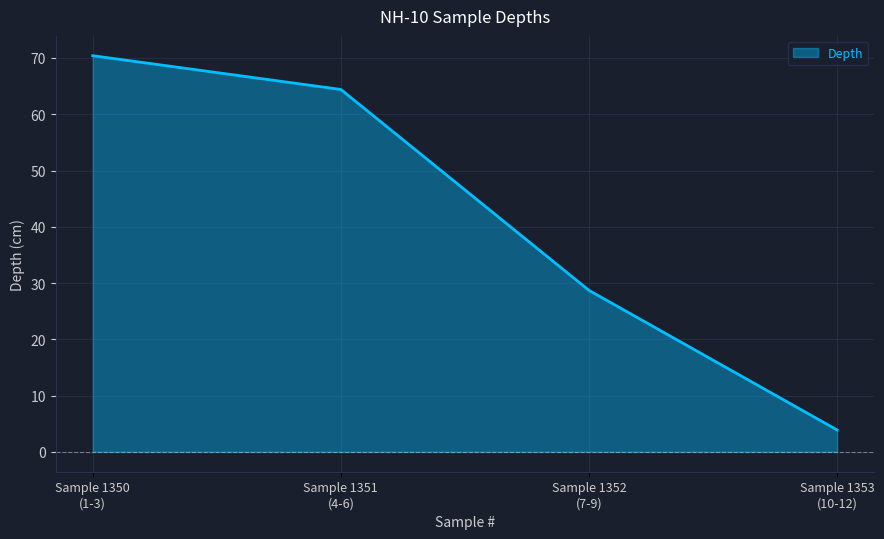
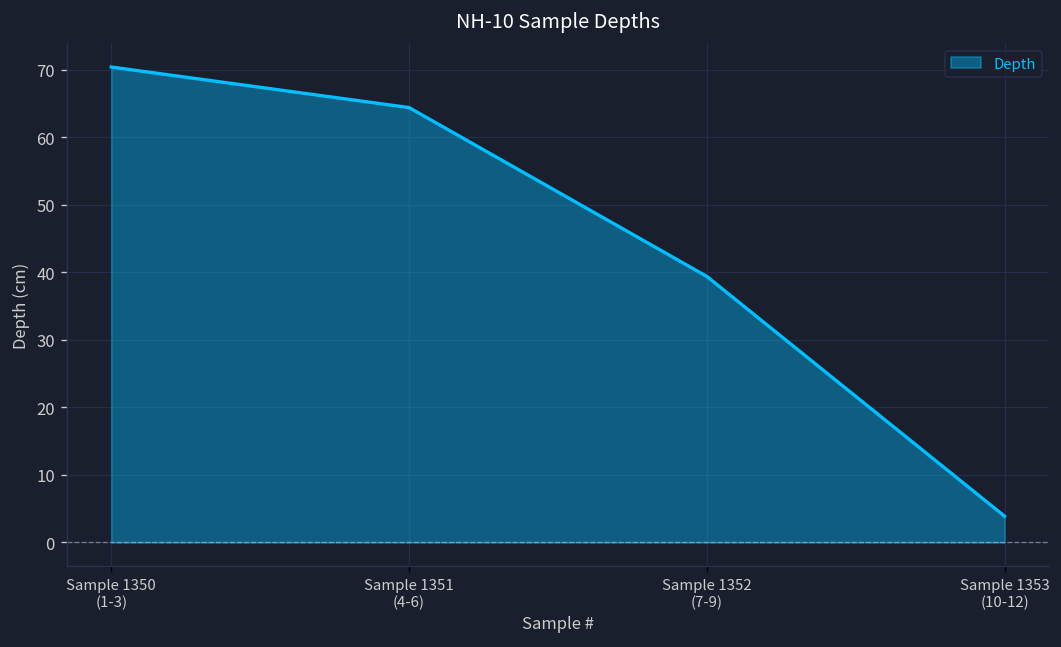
Sample 1352 (7-9): 29 -> 39
